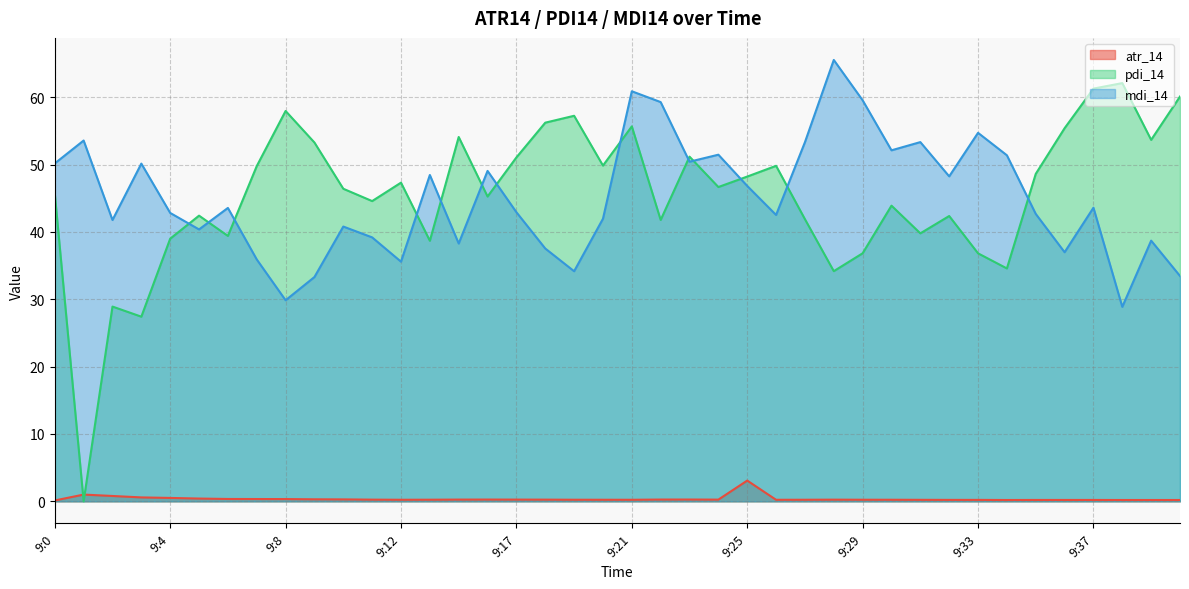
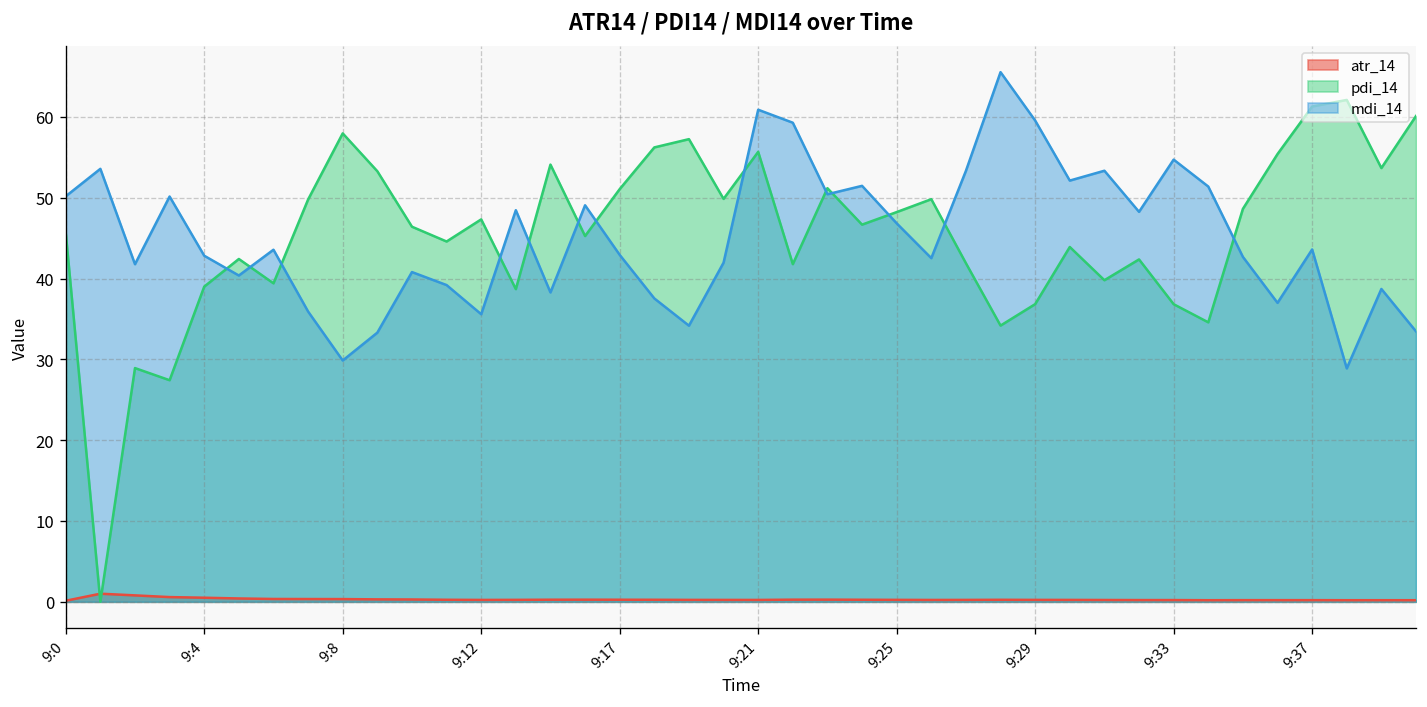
atr_14, 9:25: 3 -> 0
